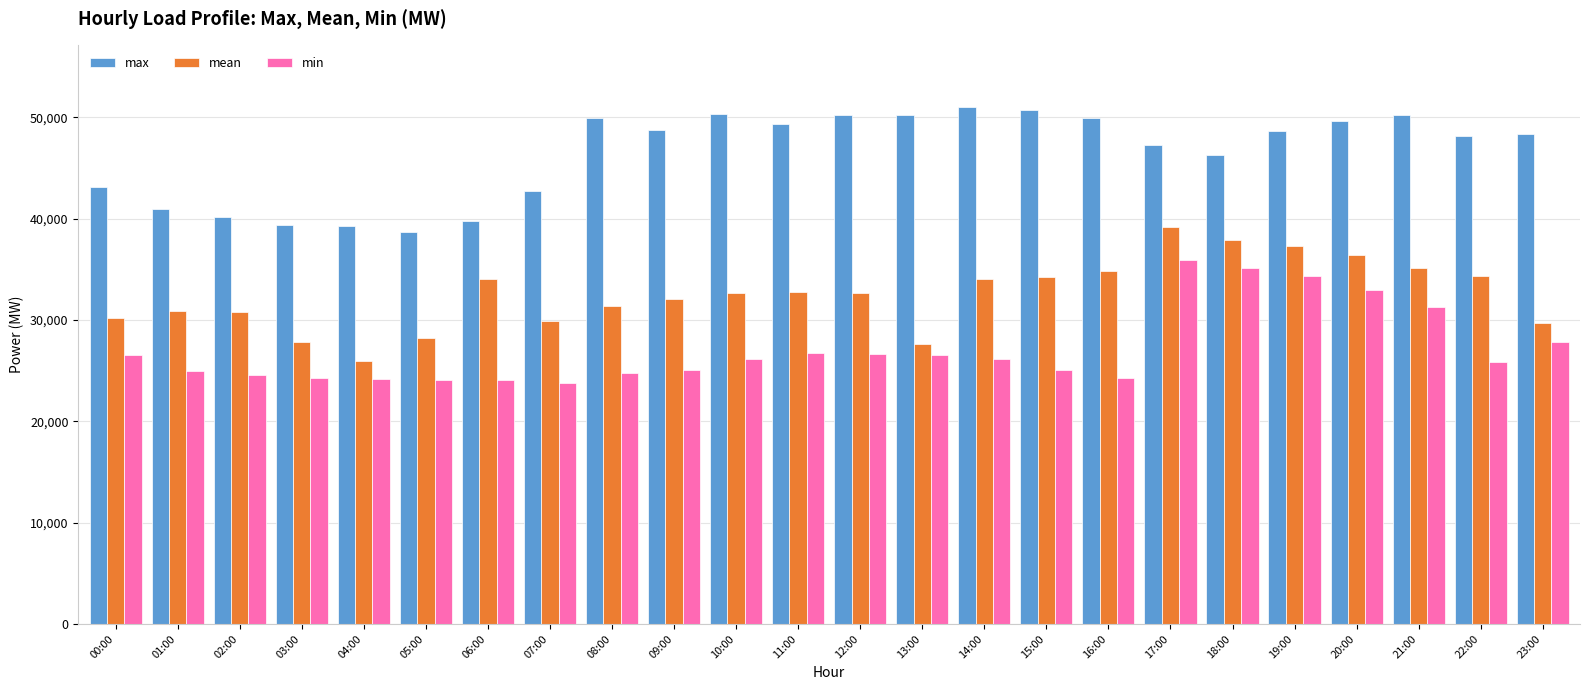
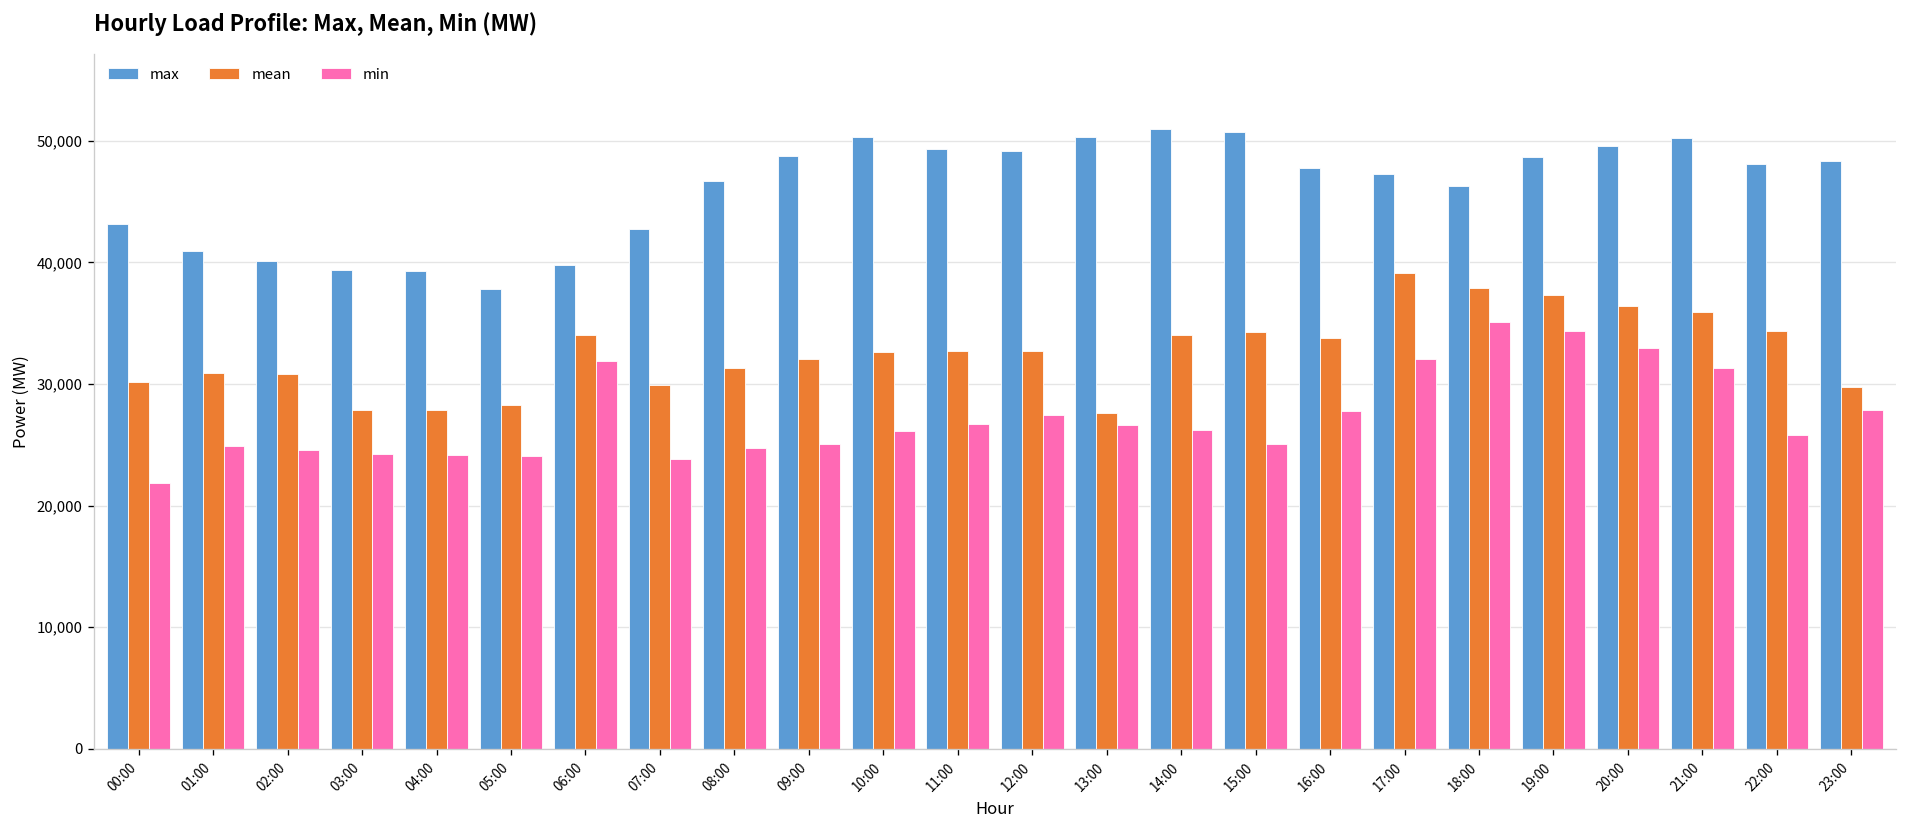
min, 00:00: 26,600 -> 21,900
mean, 04:00: 25,900 -> 27,900
max, 05:00: 38,700 -> 37,900
min, 06:00: 24,000 -> 31,900
max, 08:00: 50,000 -> 46,700
max, 12:00: 50,300 -> 49,200
min, 12:00: 26,600 -> 27,400
max, 16:00: 50,000 -> 47,800
mean, 16:00: 34,800 -> 33,800
min, 16:00: 24,200 -> 27,800
min, 17:00: 35,900 -> 32,100
mean, 21:00: 35,100 -> 36,000
